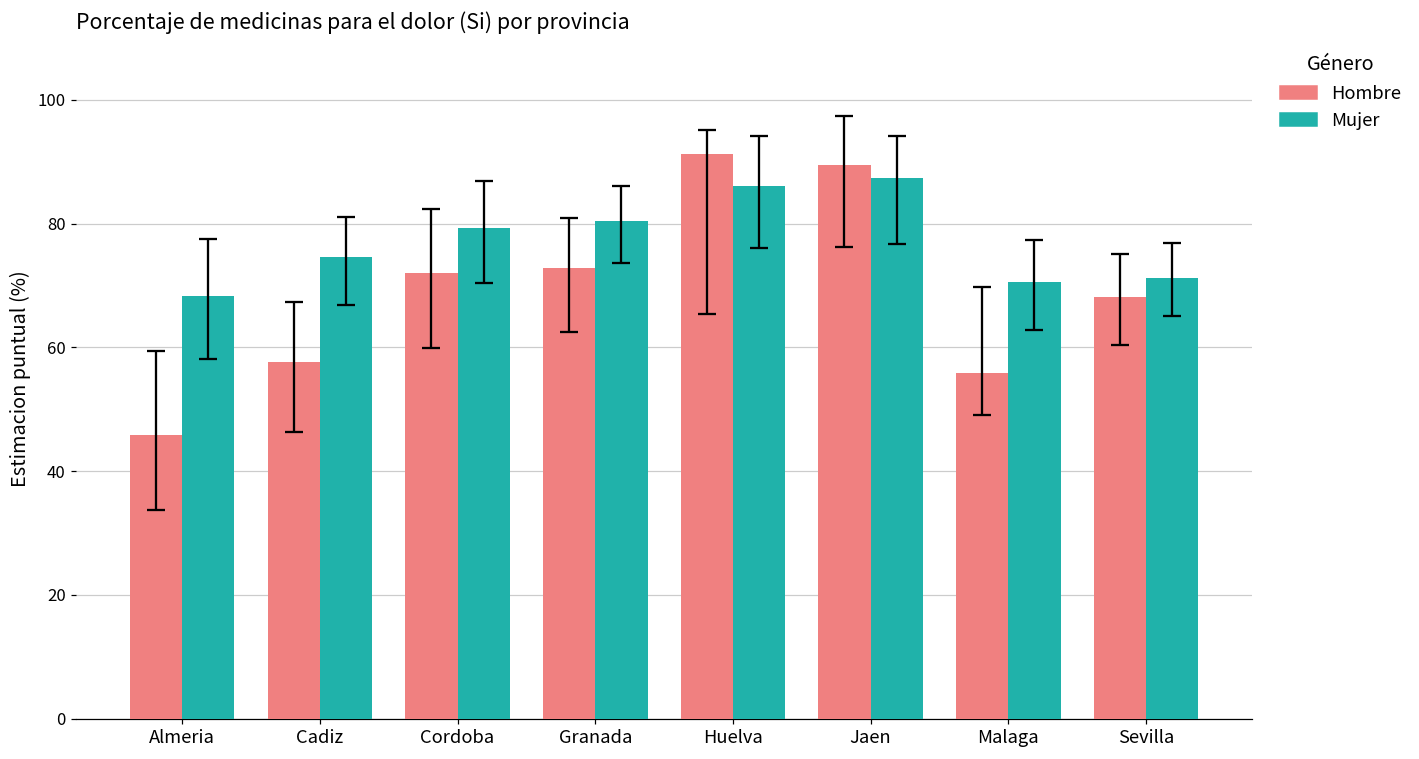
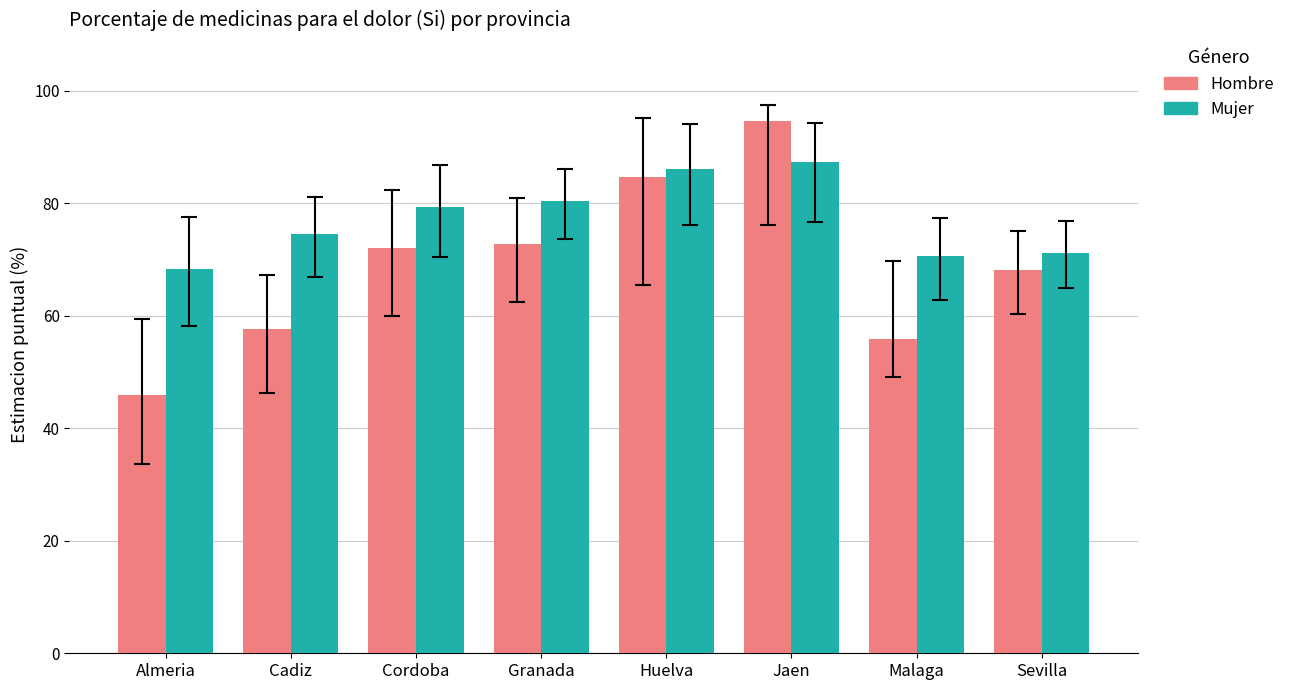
Hombre, Huelva: 91 -> 85
Hombre, Jaen: 90 -> 95
